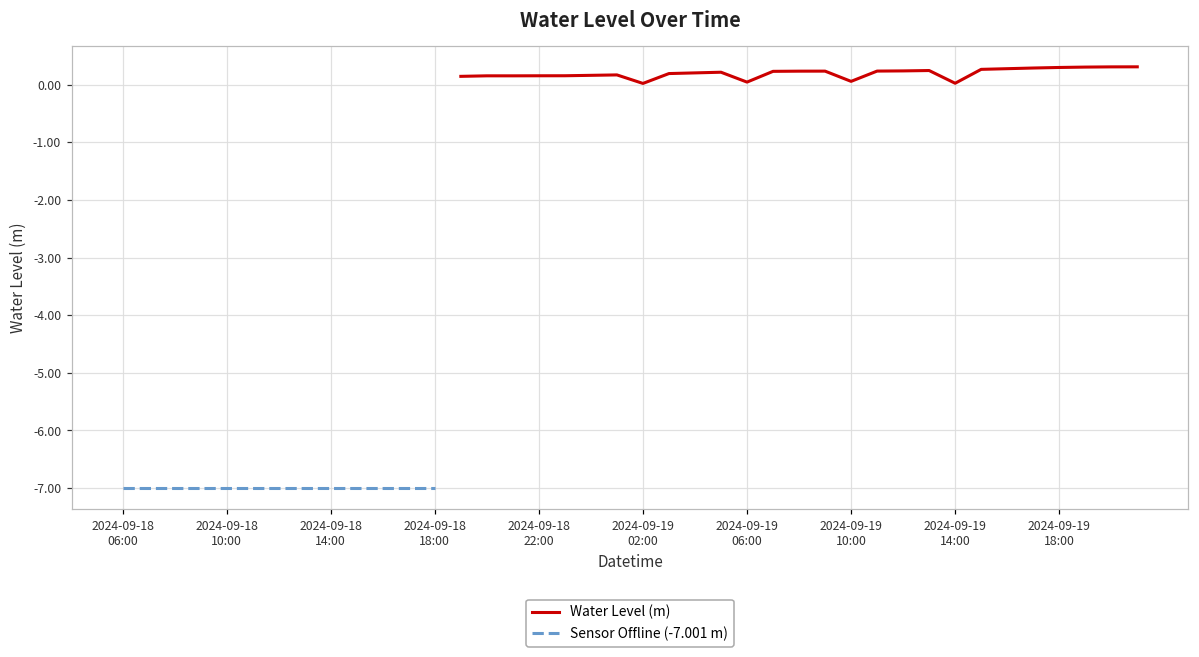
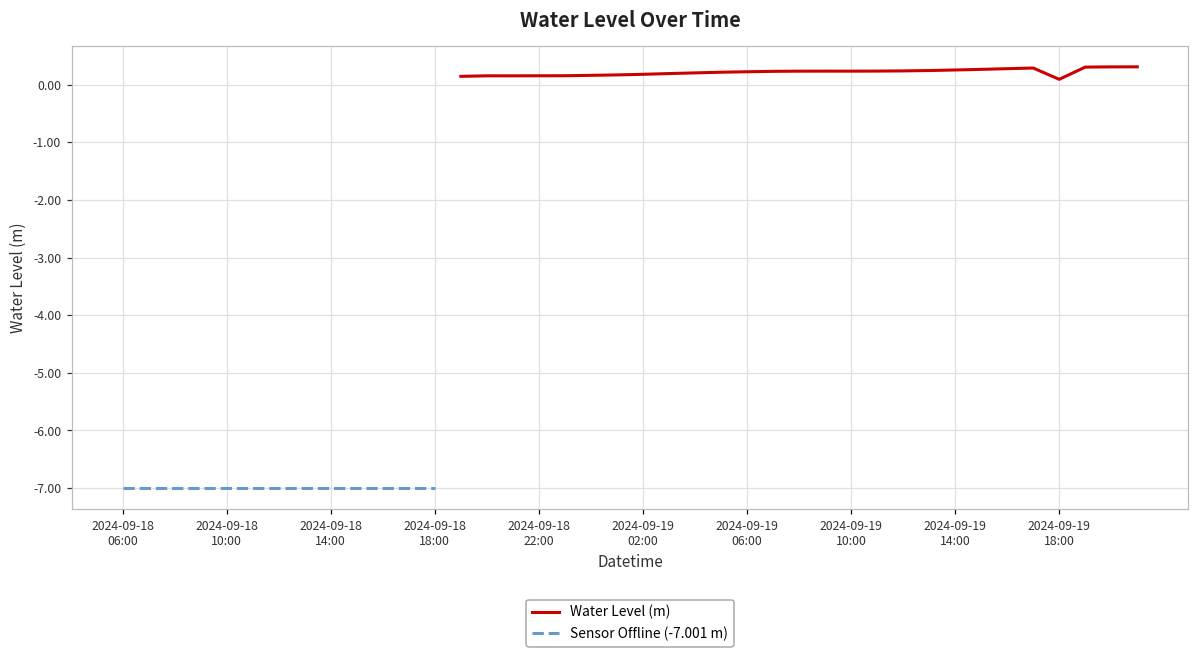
Water Level (m), 2024-09-19 02:00: 0.0 -> 0.2
Water Level (m), 2024-09-19 06:00: 0.0 -> 0.2
Water Level (m), 2024-09-19 10:00: 0.1 -> 0.2
Water Level (m), 2024-09-19 14:00: 0.0 -> 0.3
Water Level (m), 2024-09-19 18:00: 0.3 -> 0.1
